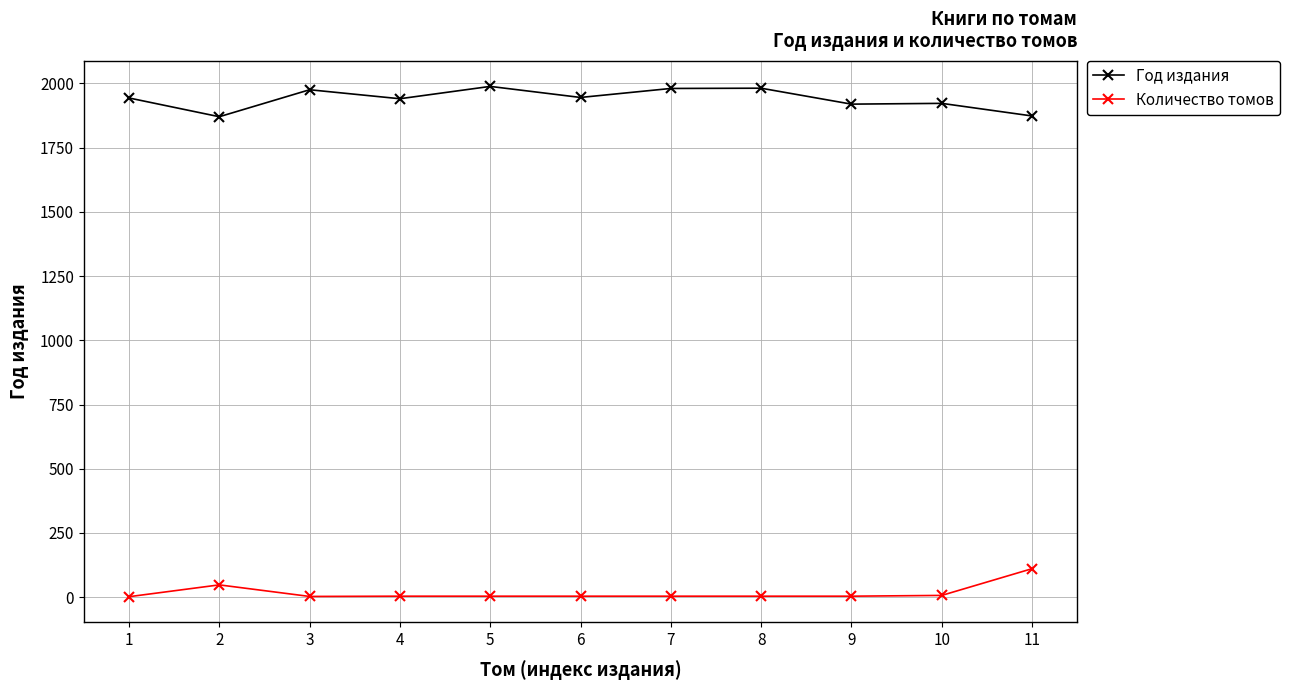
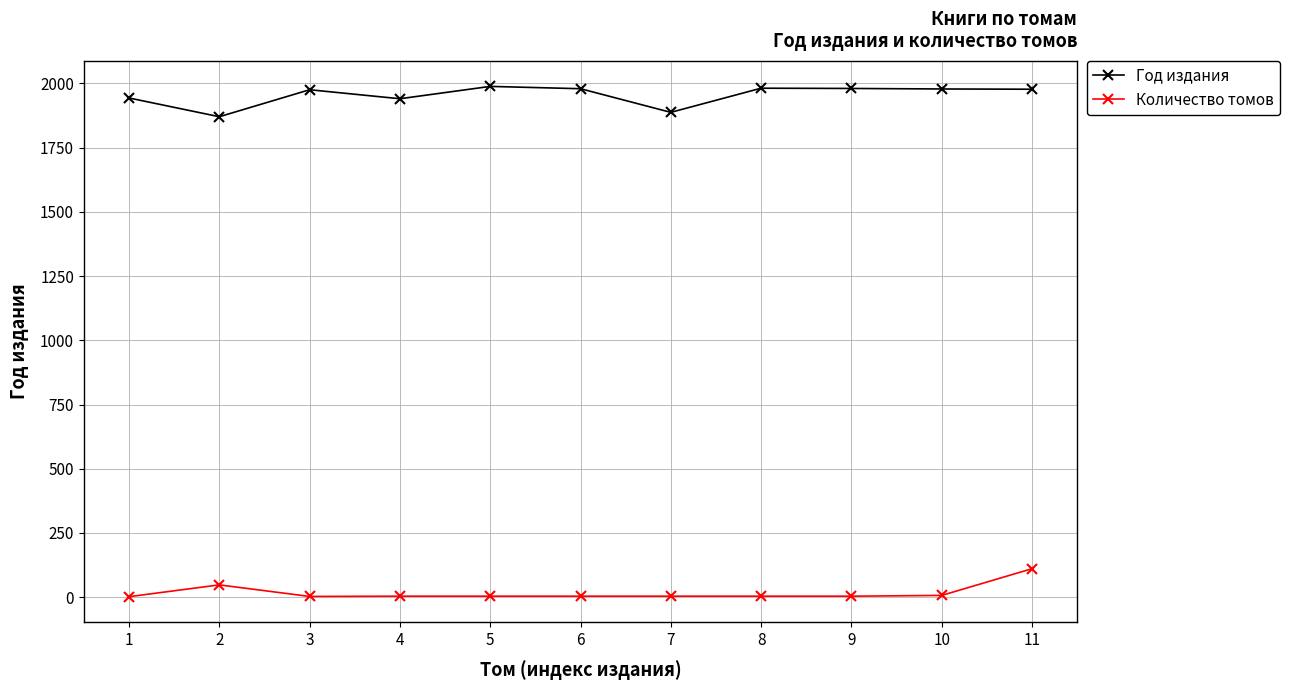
Год издания, 6: 1950 -> 1980
Год издания, 7: 1980 -> 1890
Год издания, 9: 1920 -> 1980
Год издания, 10: 1920 -> 1980
Год издания, 11: 1870 -> 1980
